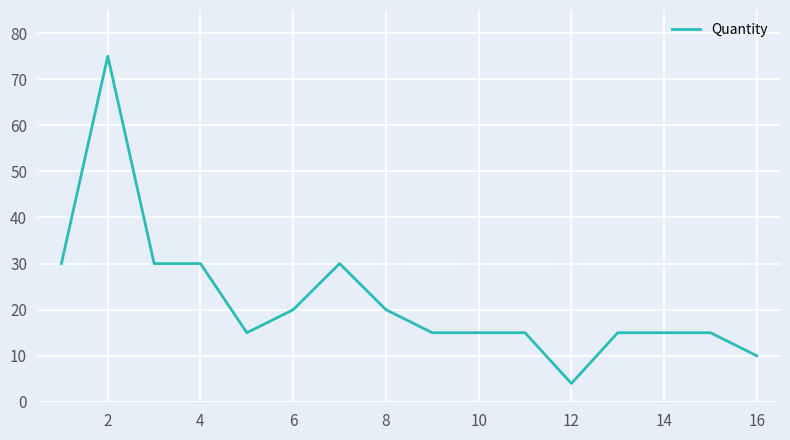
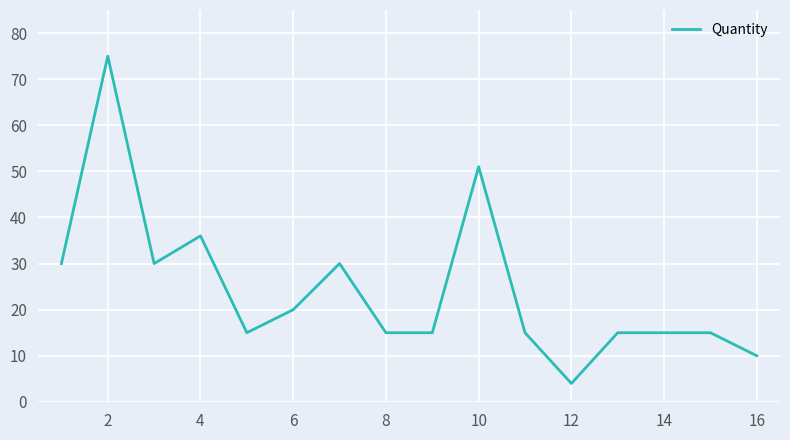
4: 30 -> 36
8: 20 -> 15
10: 15 -> 51
